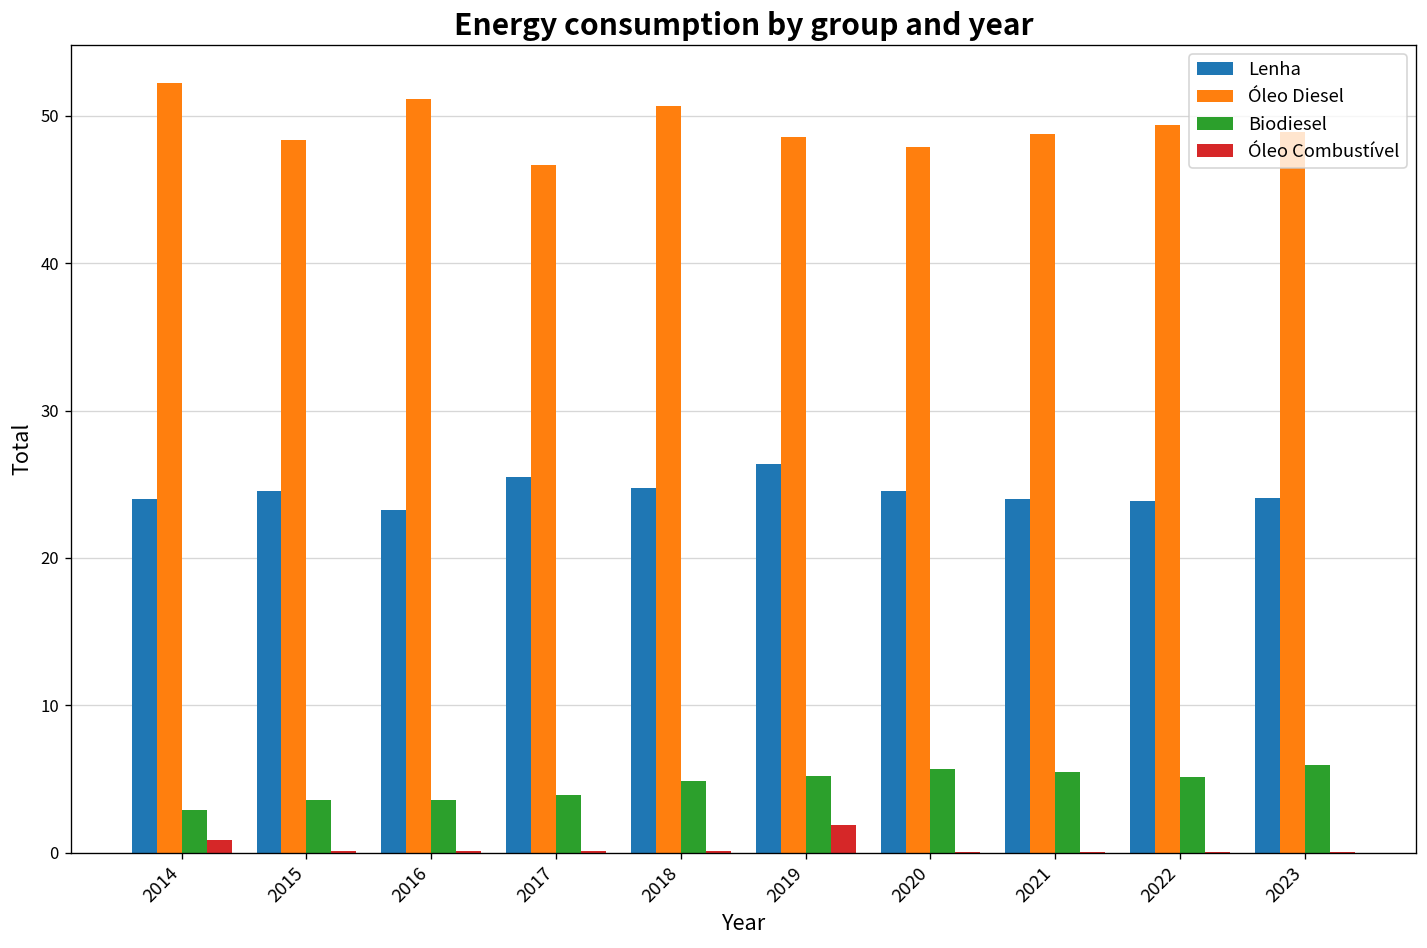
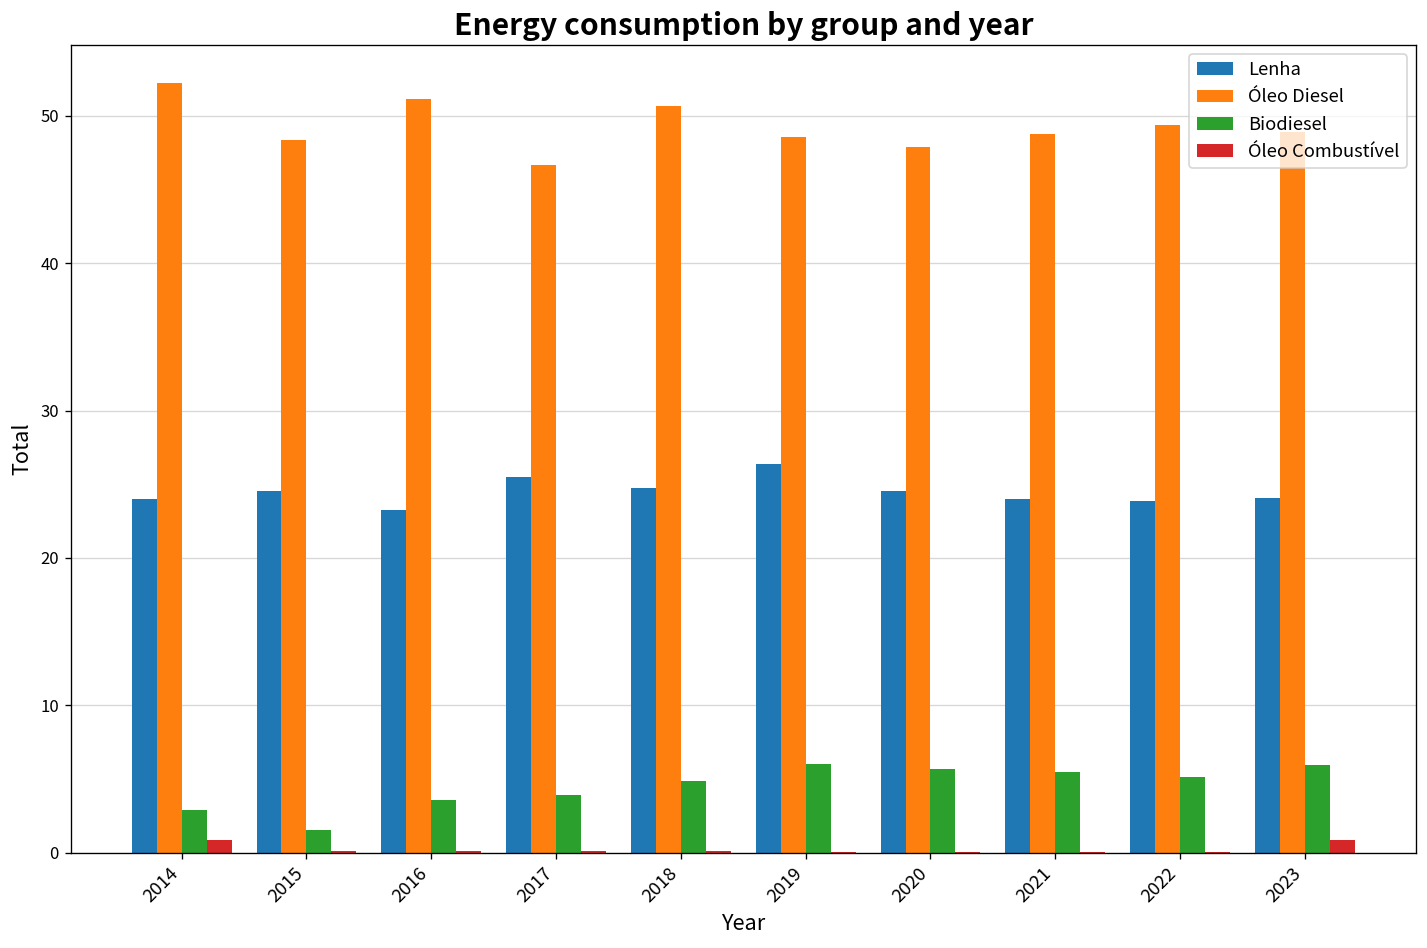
Biodiesel, 2015: 3.6 -> 1.6
Biodiesel, 2019: 5.2 -> 6.0
Óleo Combustível, 2019: 1.9 -> 0.1
Óleo Combustível, 2023: 0.1 -> 0.9
